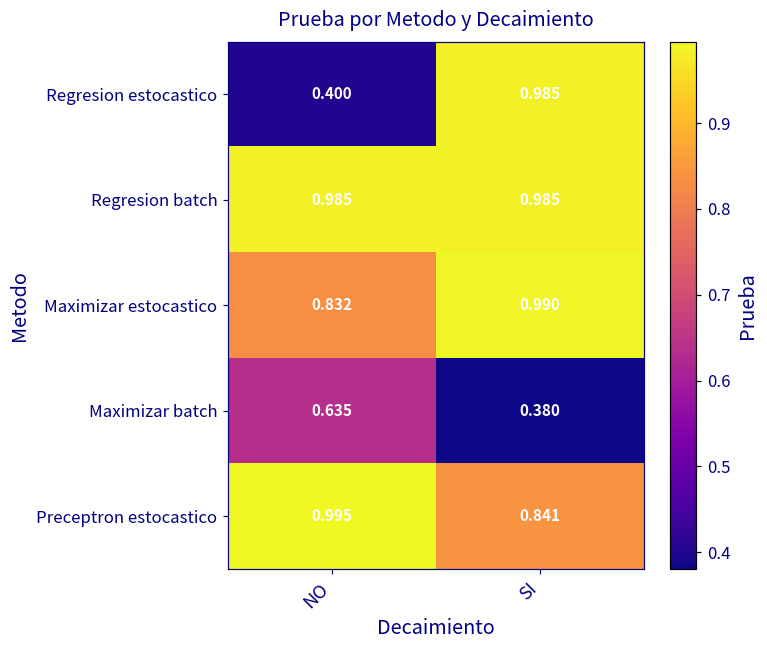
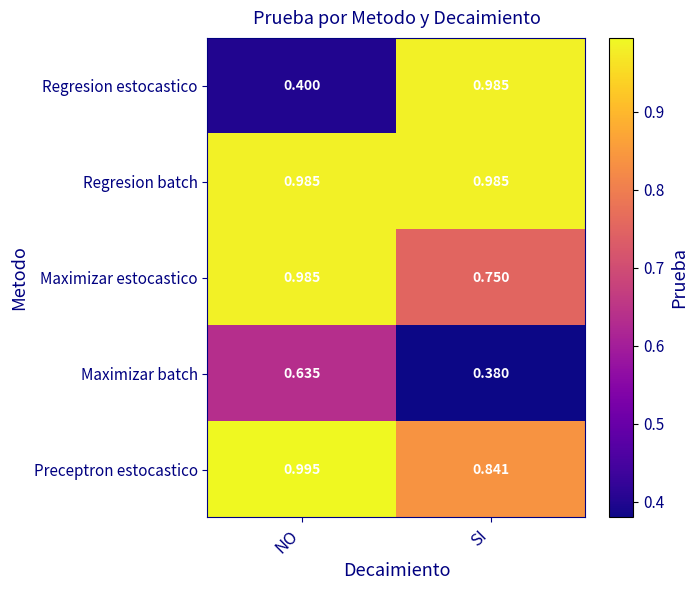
Maximizar estocastico, NO: 0.832 -> 0.985
Maximizar estocastico, SI: 0.990 -> 0.750
